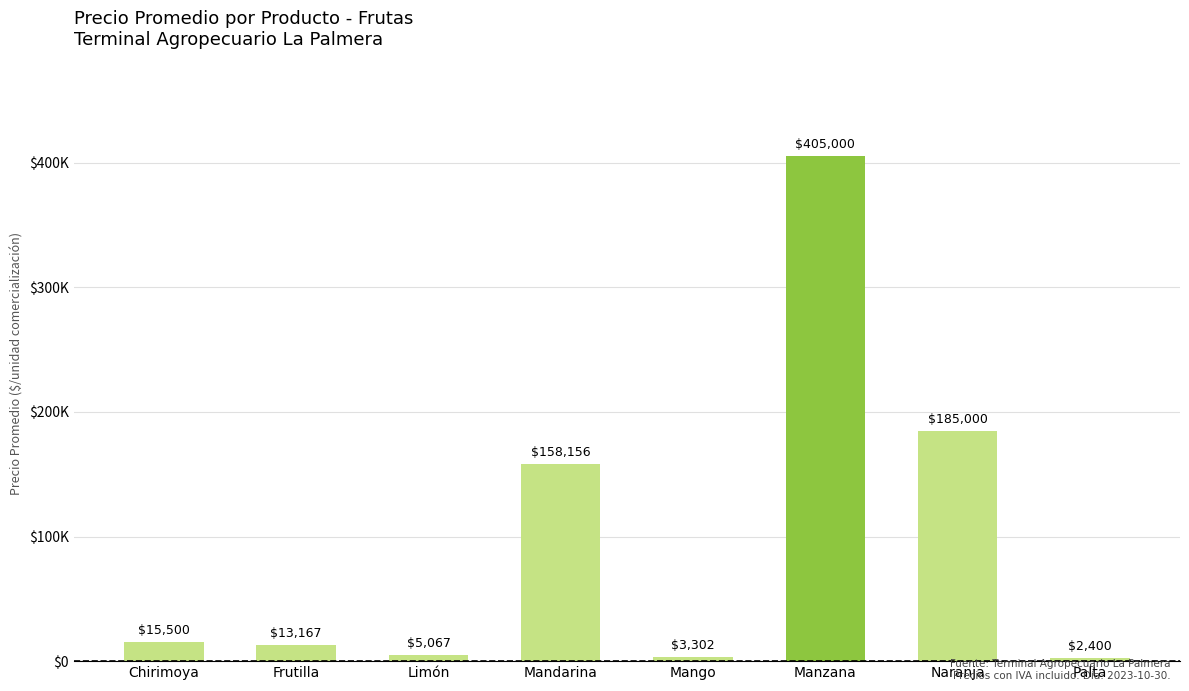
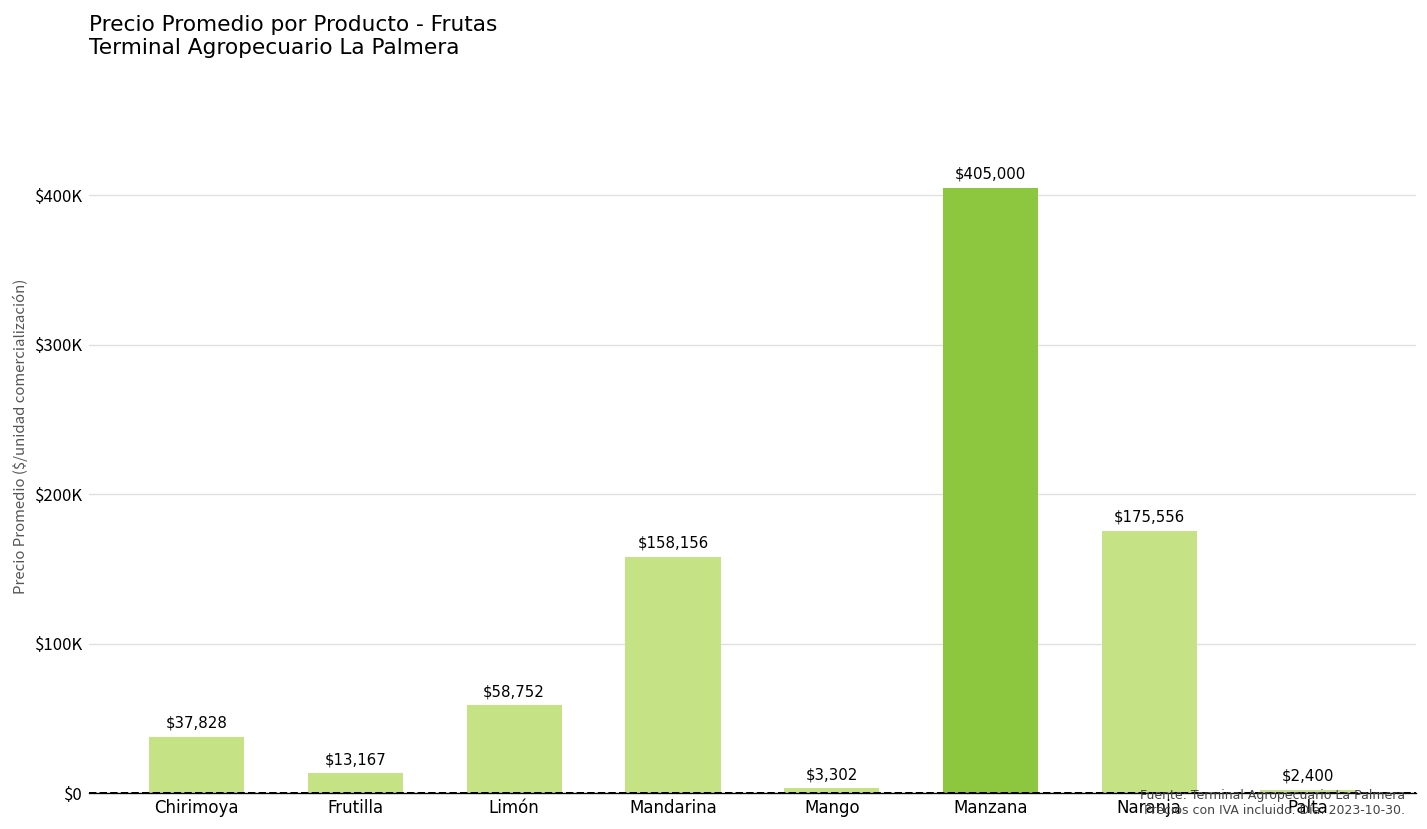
Chirimoya: $15,500 -> $37,828
Limón: $5,067 -> $58,752
Naranja: $185,000 -> $175,556
